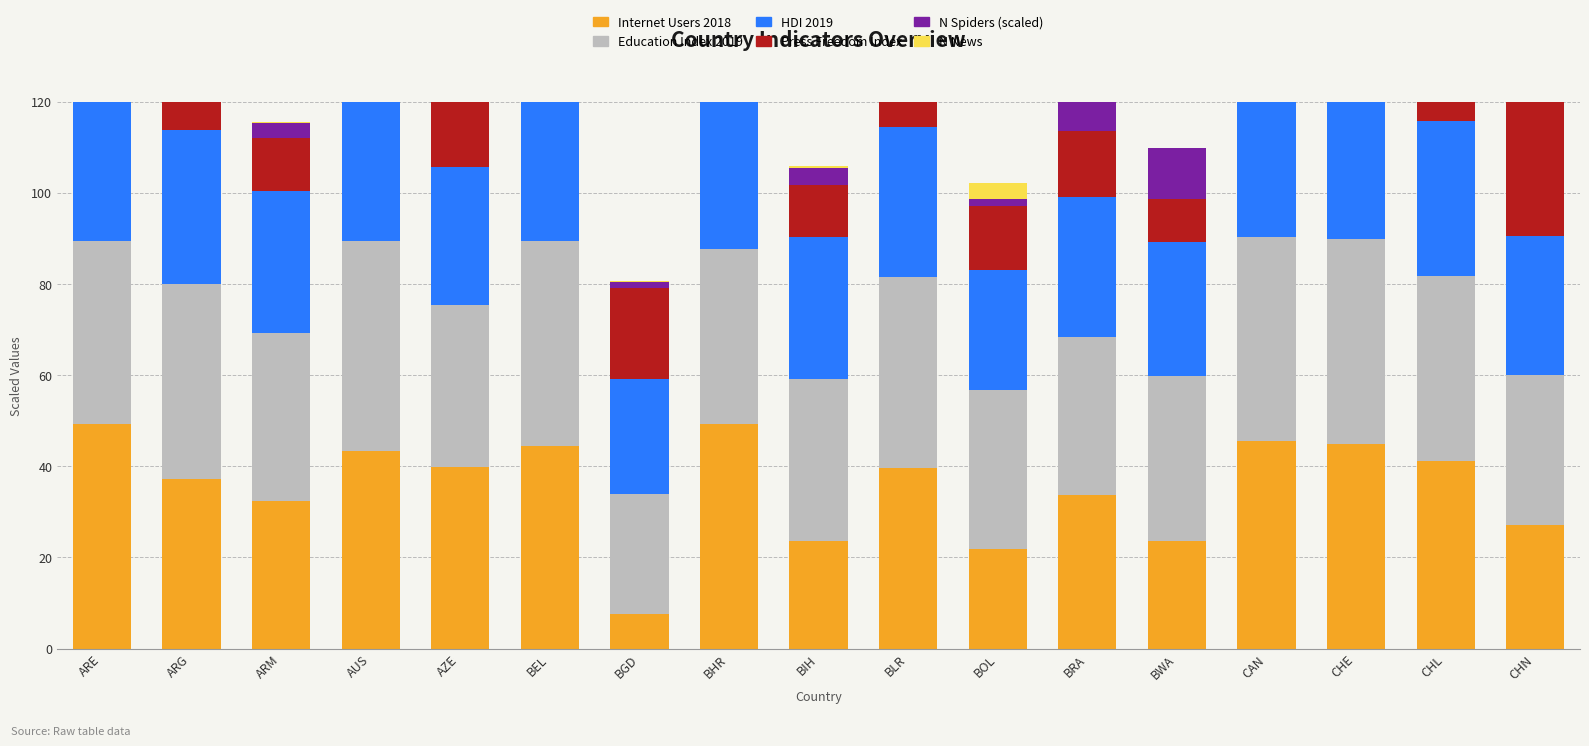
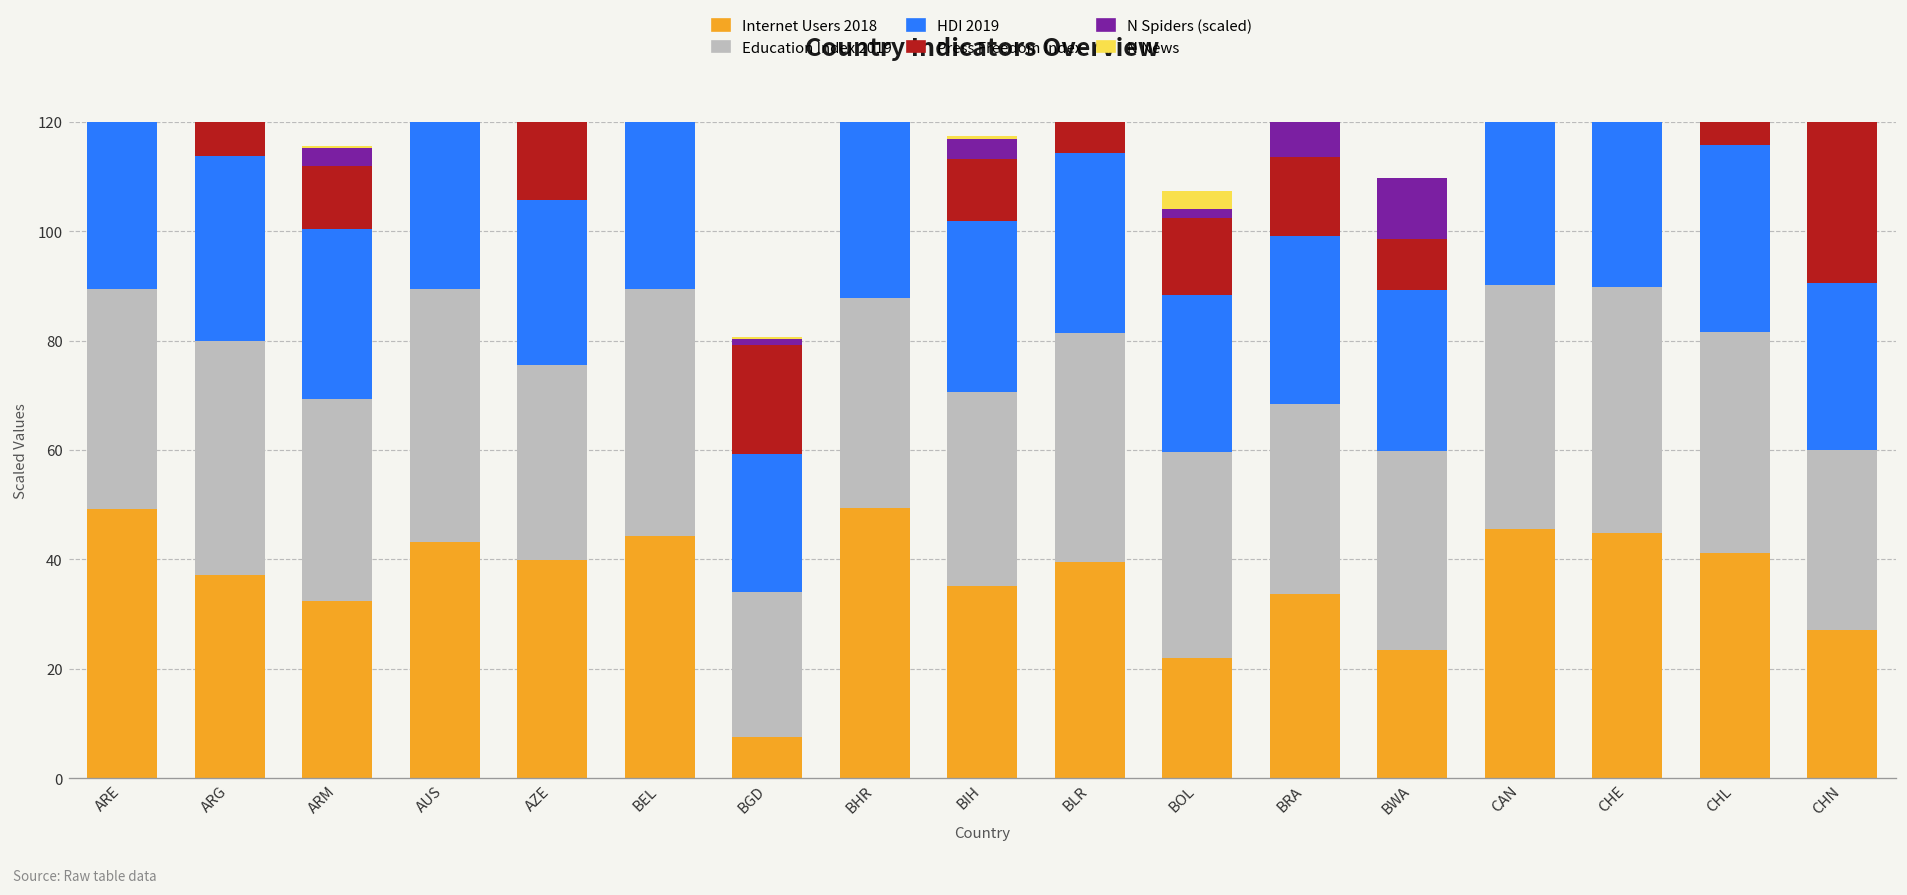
Internet Users 2018, BIH: 24 -> 35
Education Index 2019, BOL: 35 -> 38
HDI 2019, BOL: 26 -> 29
